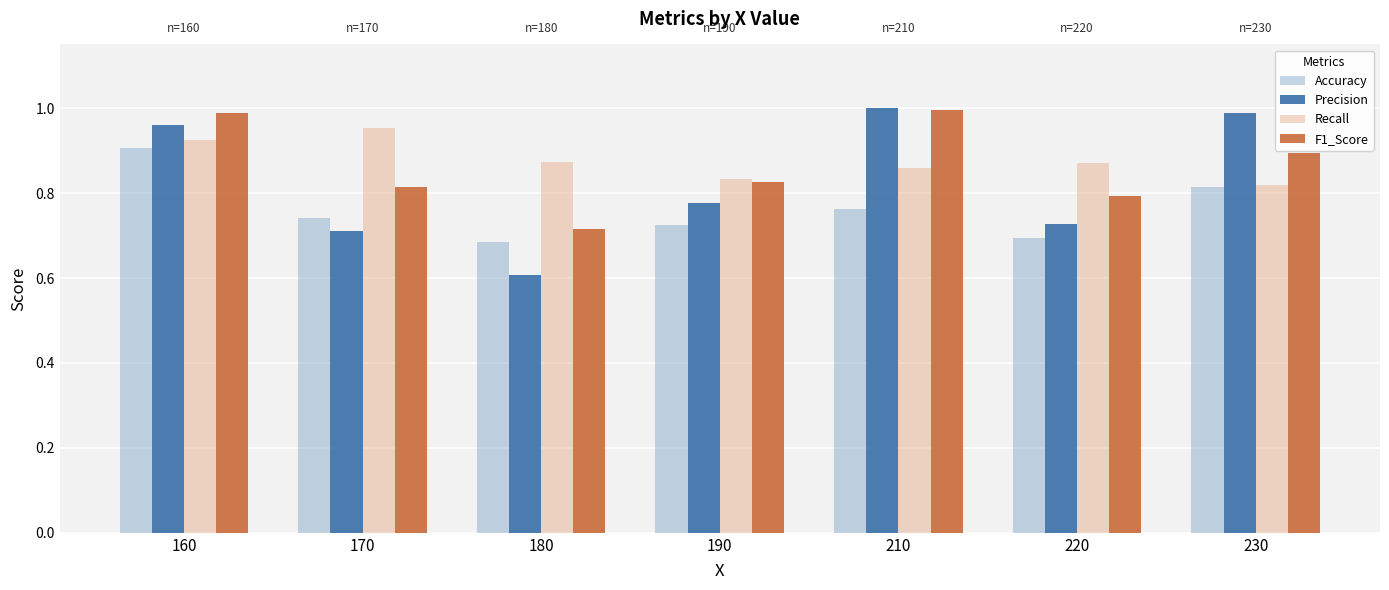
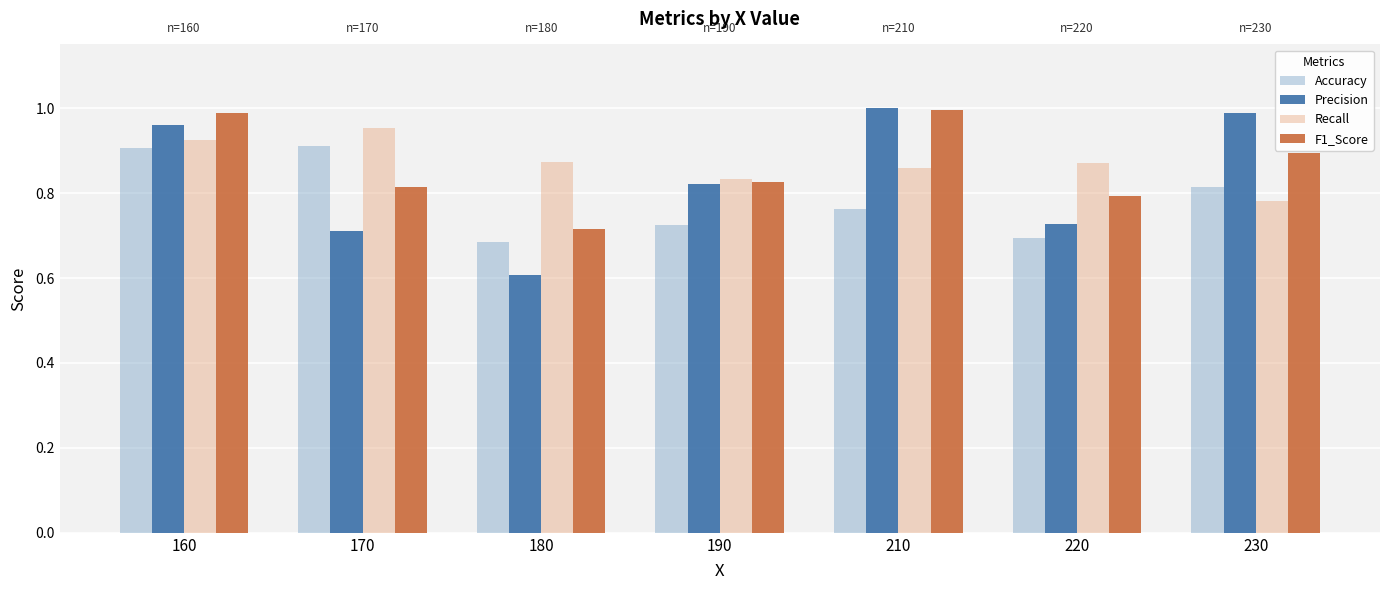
Accuracy, 170: 0.74 -> 0.91
Precision, 190: 0.78 -> 0.82
Recall, 230: 0.82 -> 0.78
